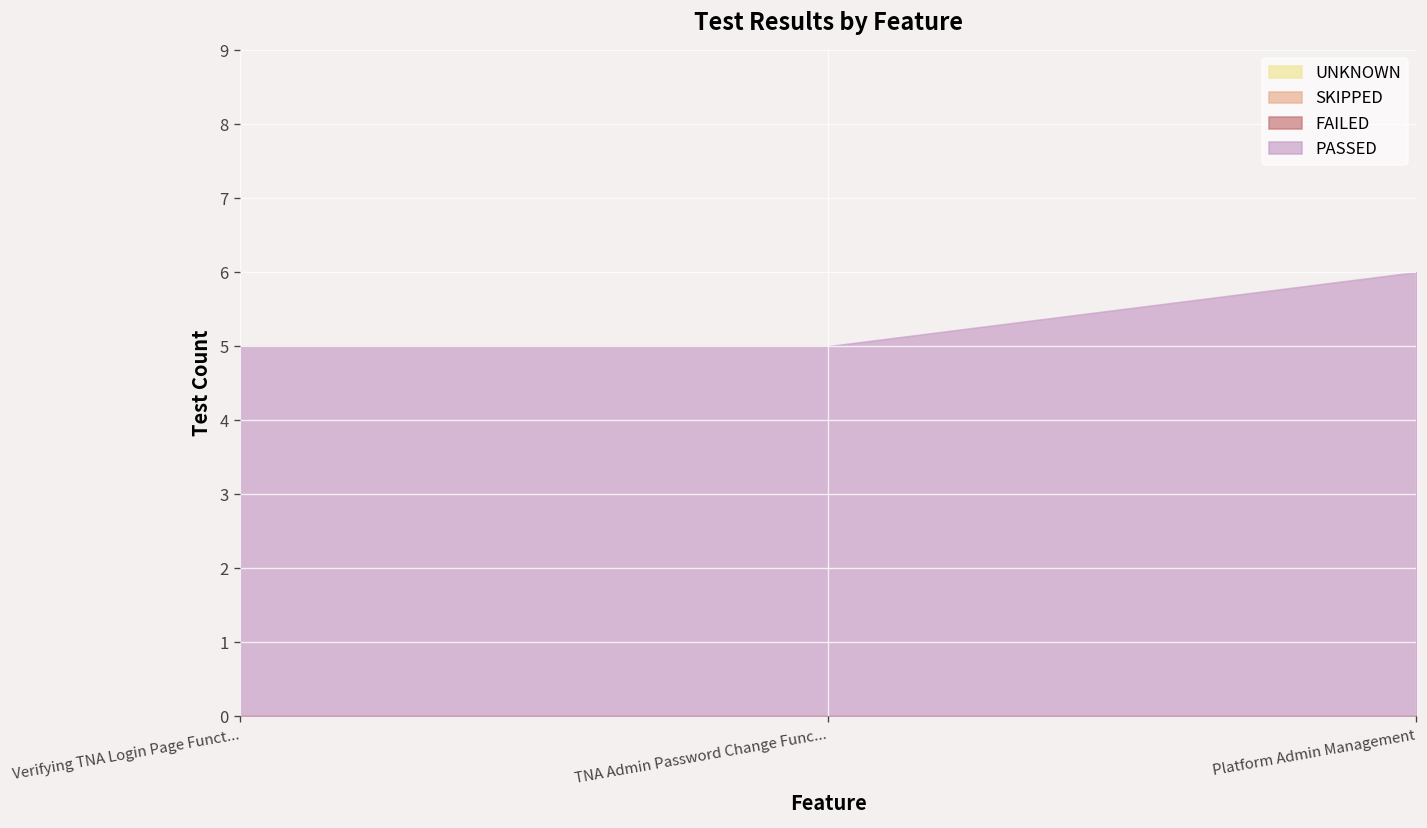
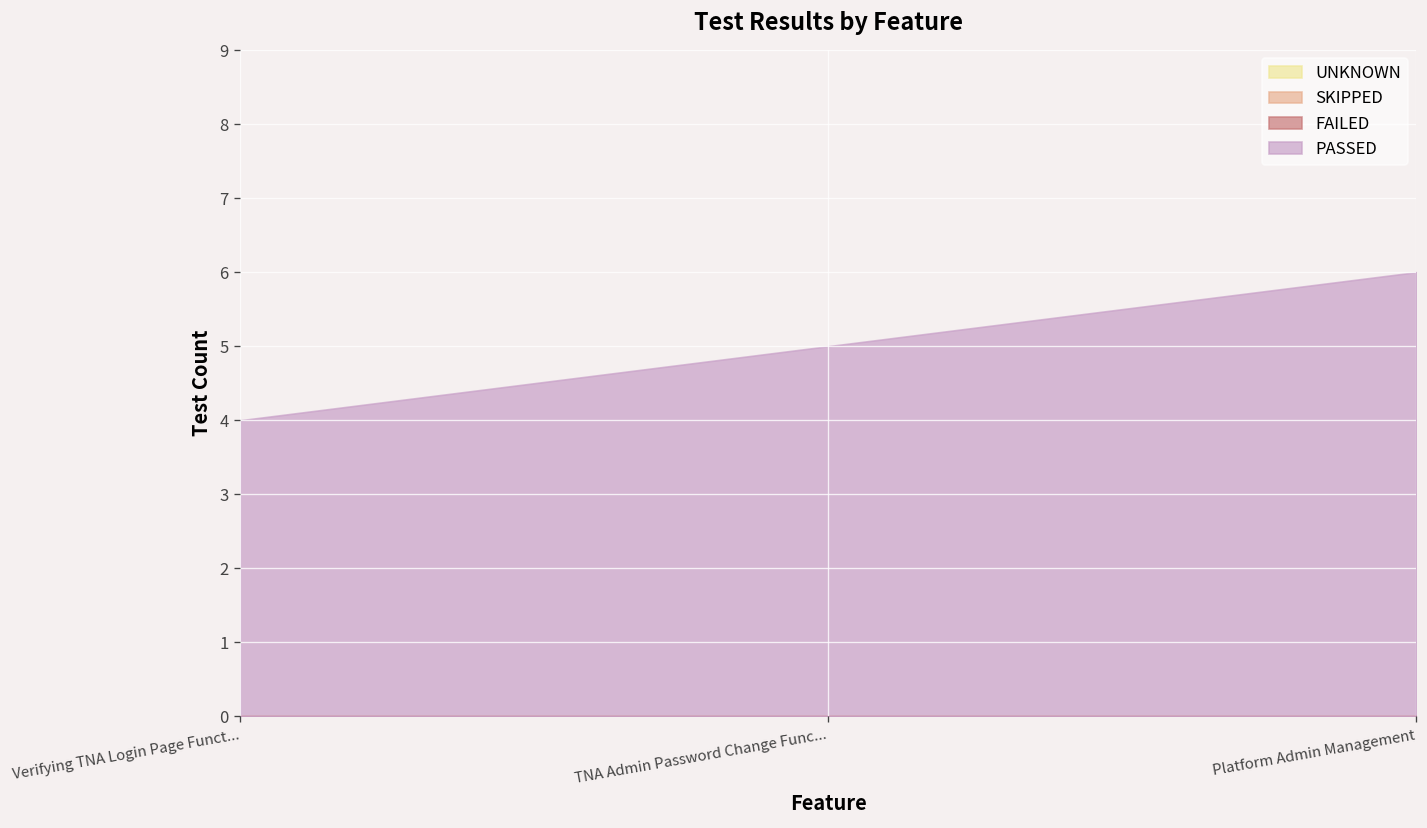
PASSED, Verifying TNA Login Page Funct...: 5 -> 4
